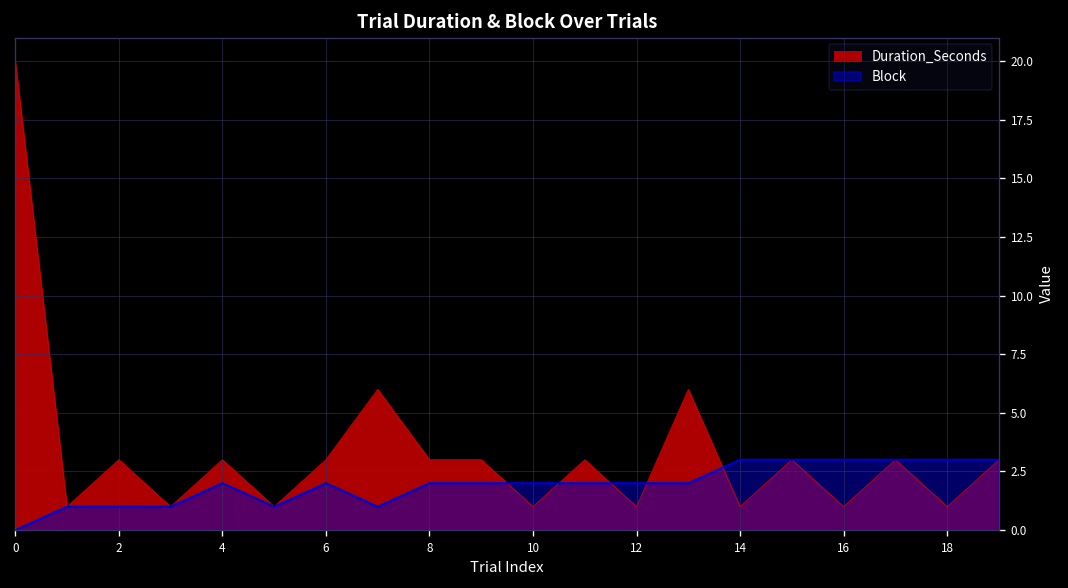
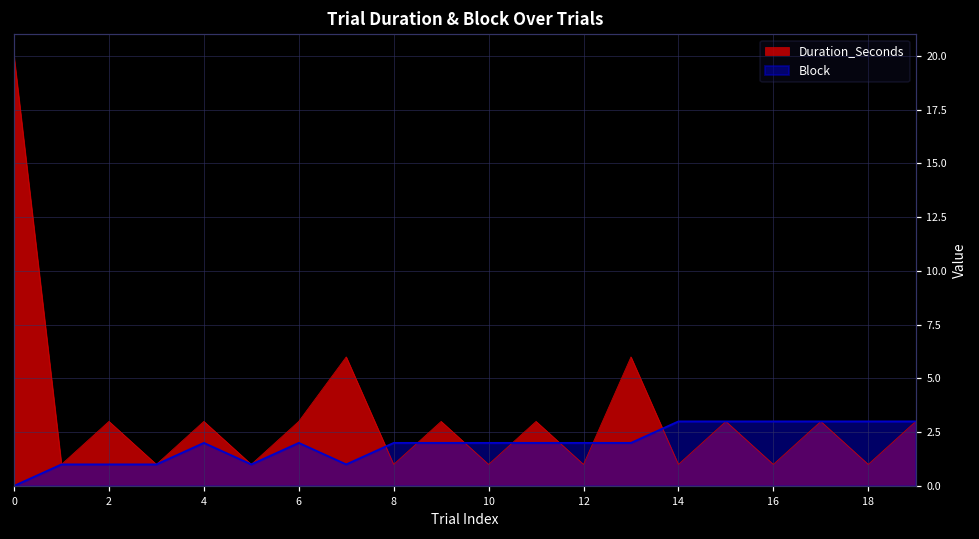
Duration_Seconds, 8: 3 -> 1
